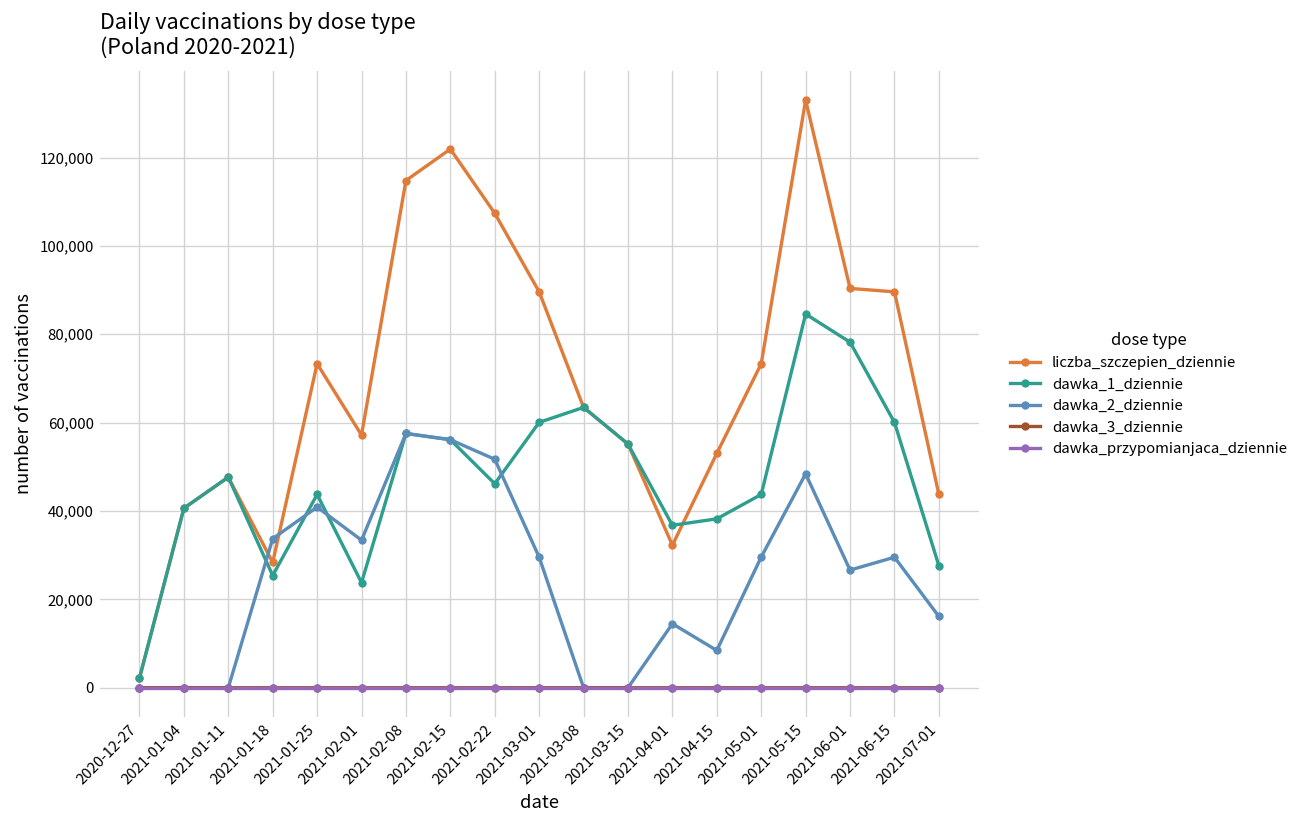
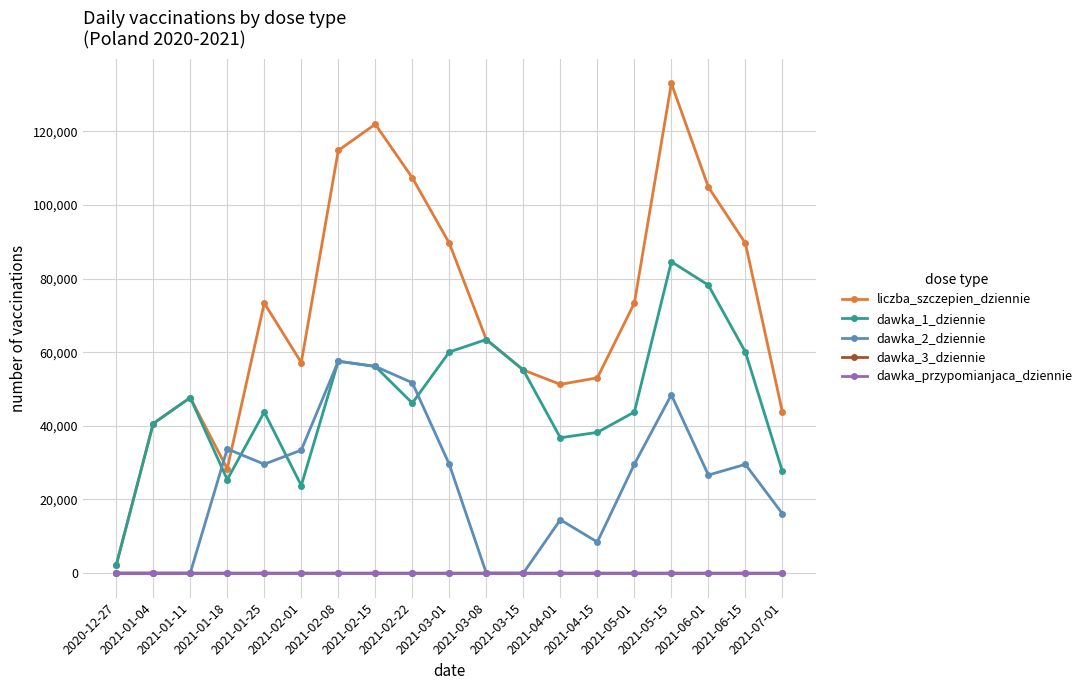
dawka_2_dziennie, 2021-01-25: 41,000 -> 30,000
liczba_szczepien_dziennie, 2021-04-01: 32,000 -> 51,000
liczba_szczepien_dziennie, 2021-06-01: 90,000 -> 105,000
